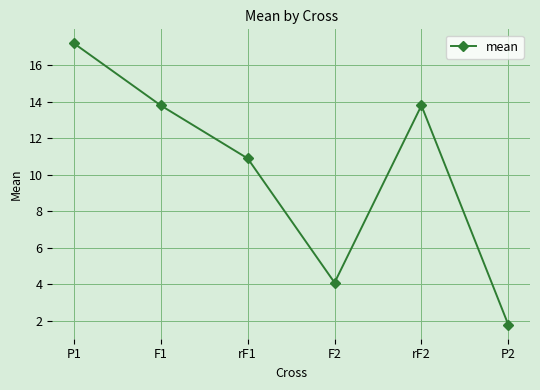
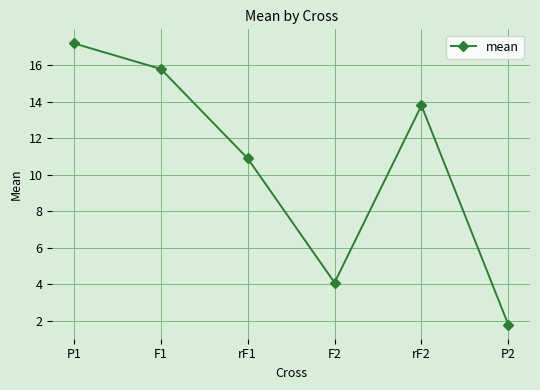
F1: 13.8 -> 15.8
